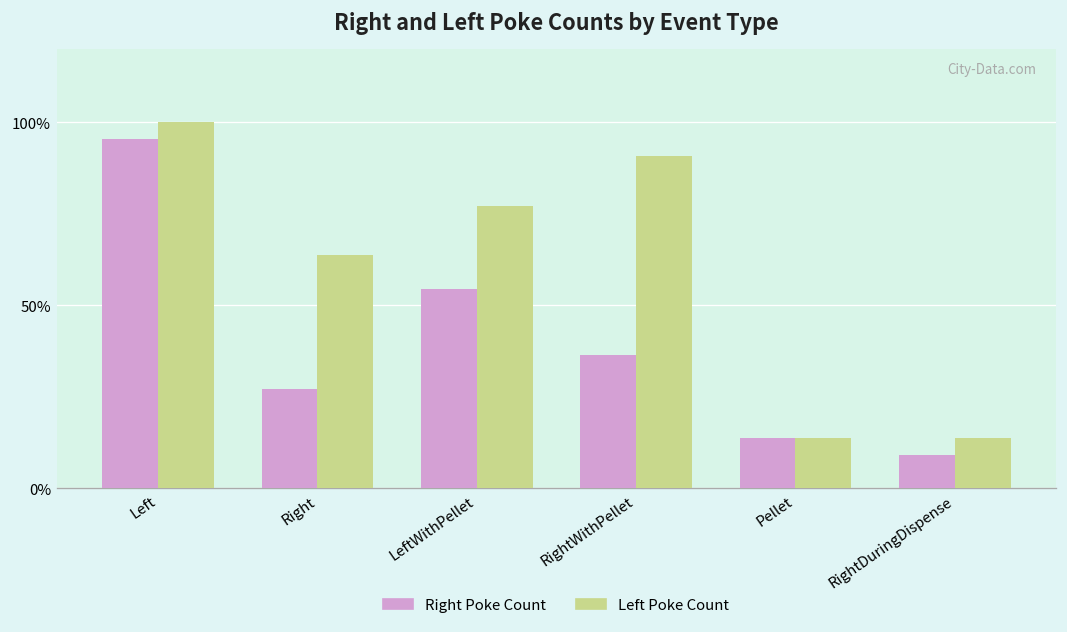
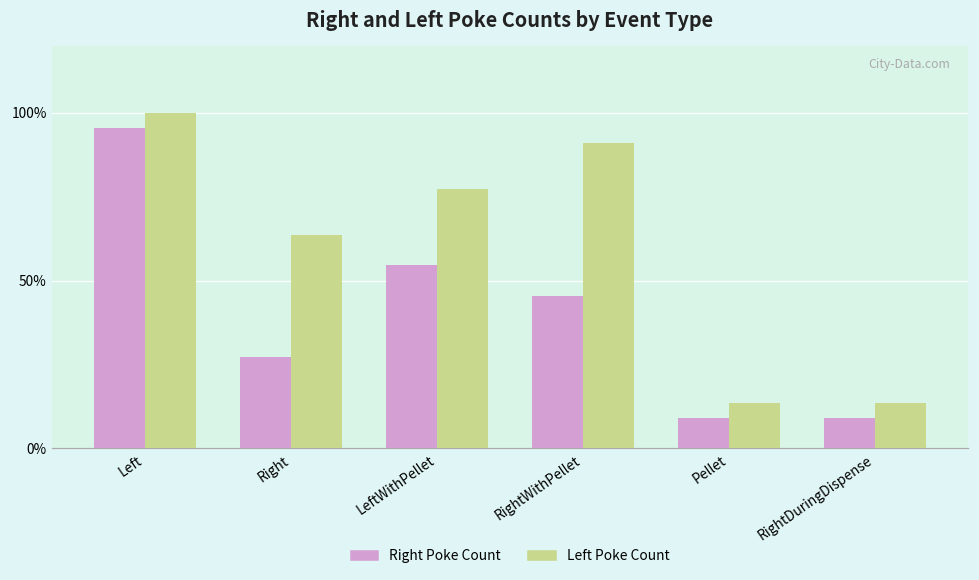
Right Poke Count, RightWithPellet: 36% -> 45%
Right Poke Count, Pellet: 14% -> 9%
